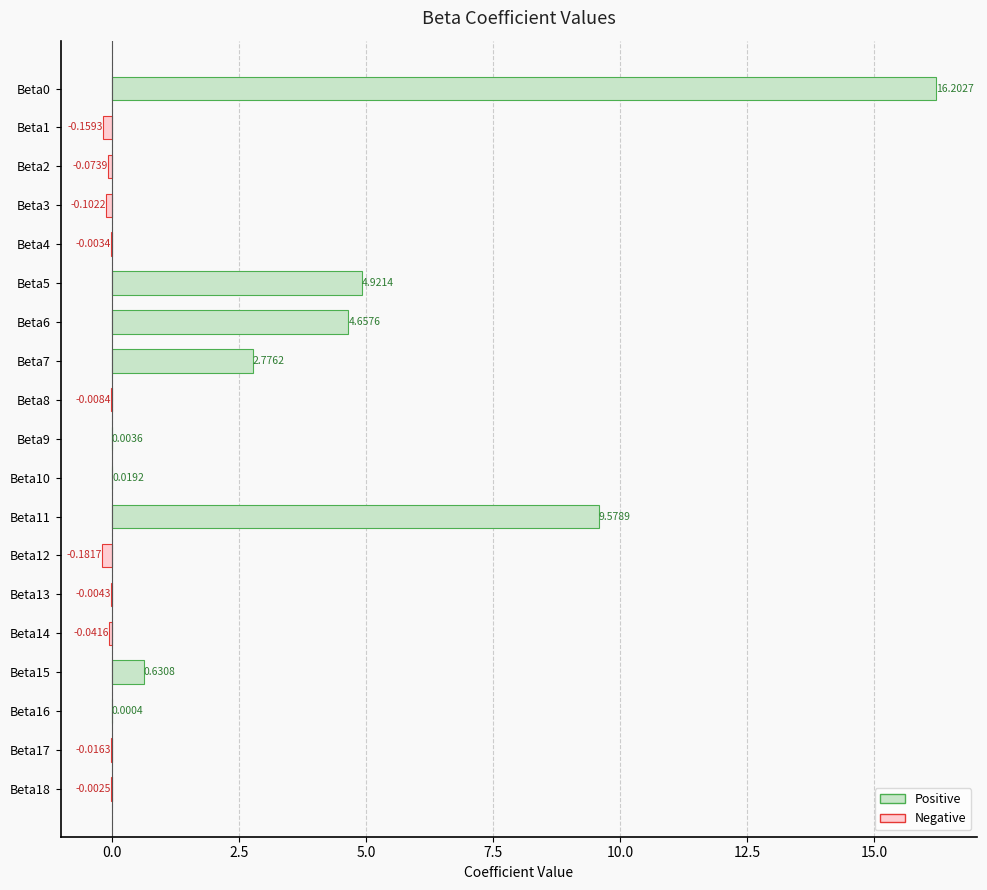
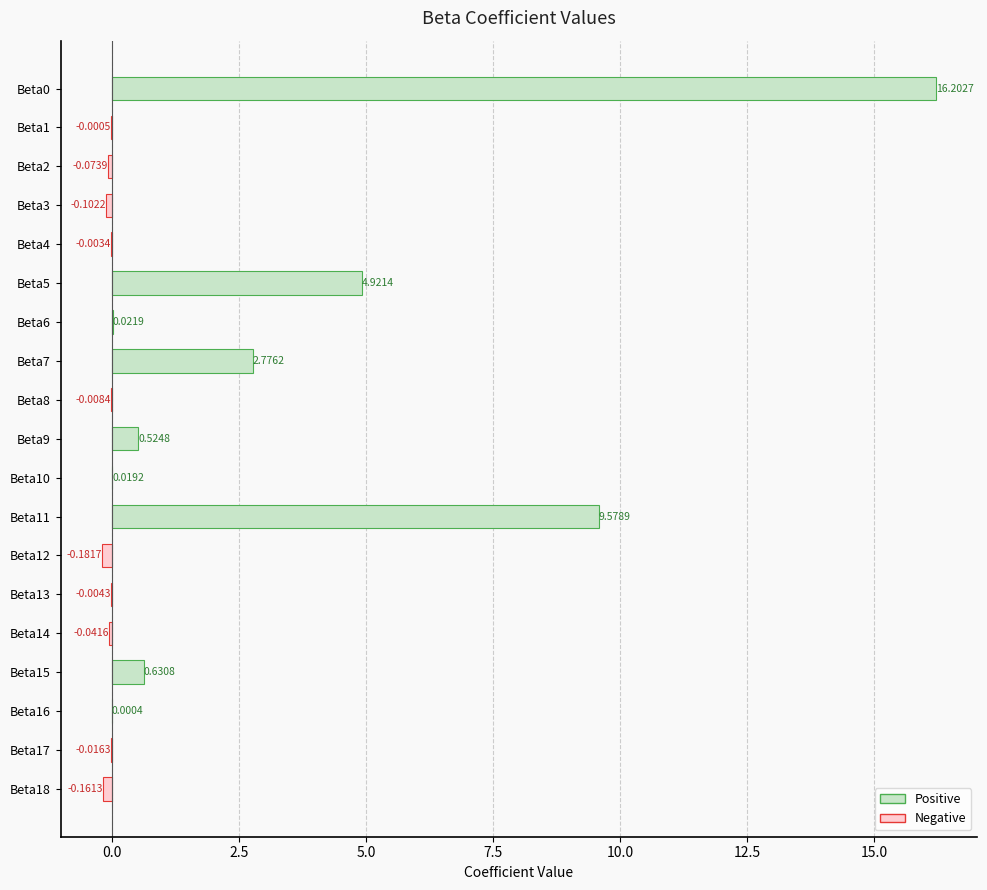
Beta1: -0.1593 -> -0.0005
Beta6: 4.6576 -> 0.0219
Beta9: 0.0036 -> 0.5248
Beta18: -0.0025 -> -0.1613
